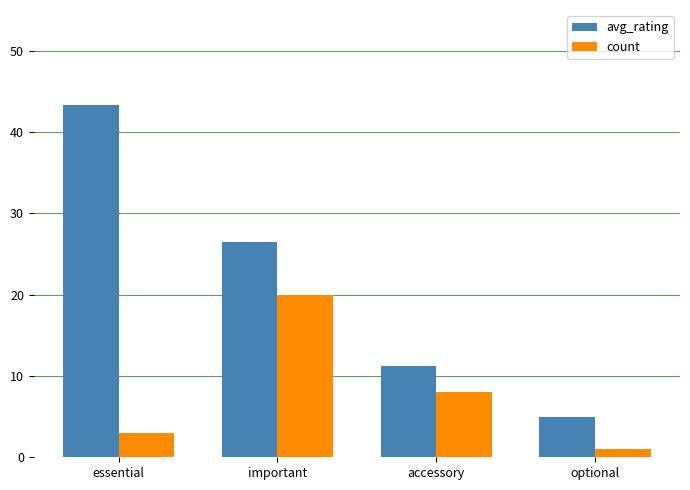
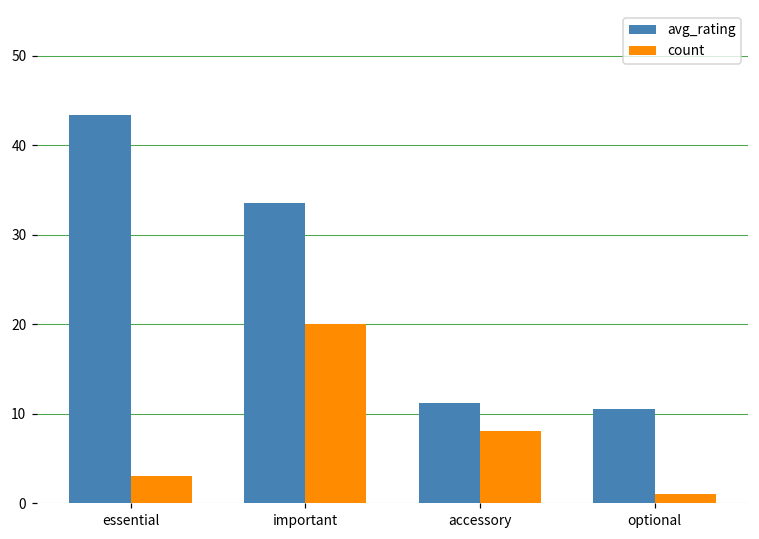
avg_rating, important: 26 -> 34
avg_rating, optional: 5 -> 11
